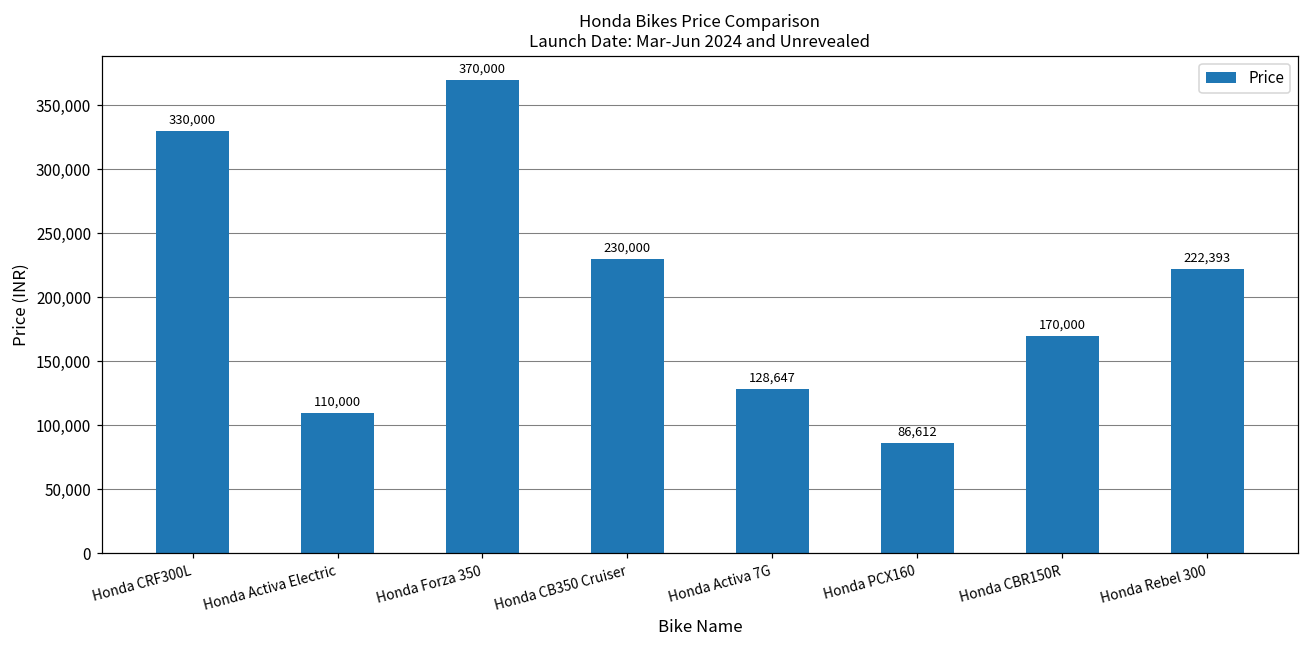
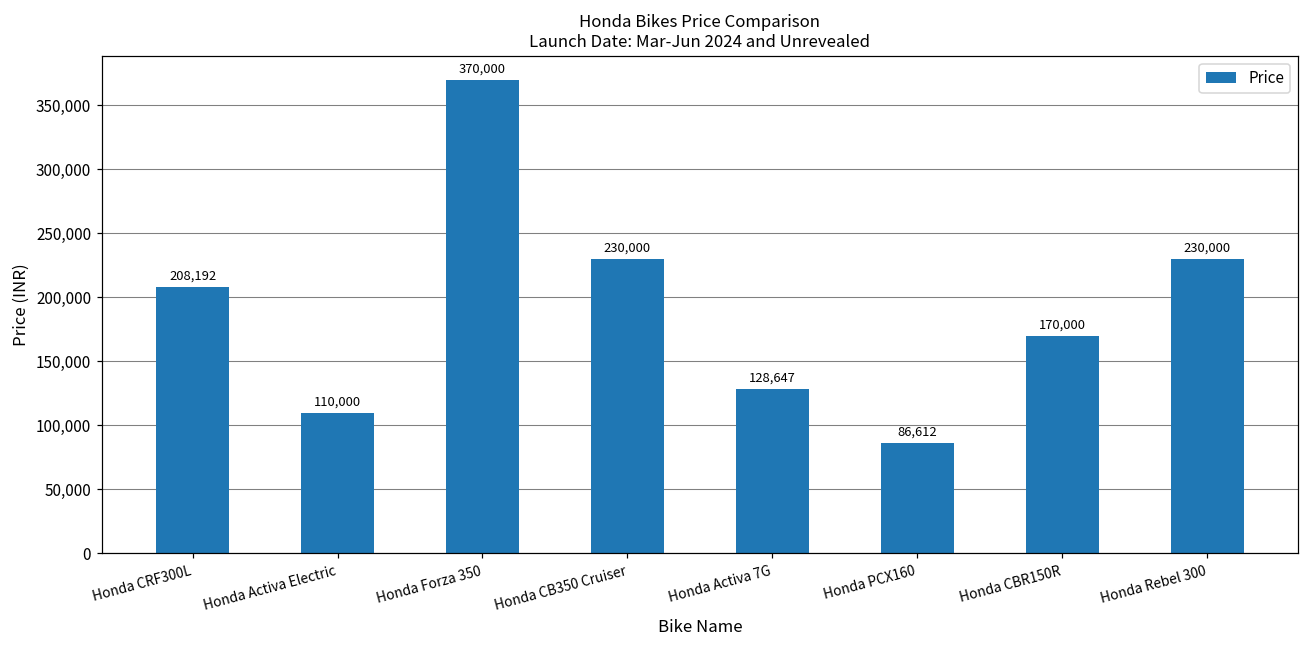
Honda CRF300L: 330,000 -> 208,192
Honda Rebel 300: 222,393 -> 230,000
